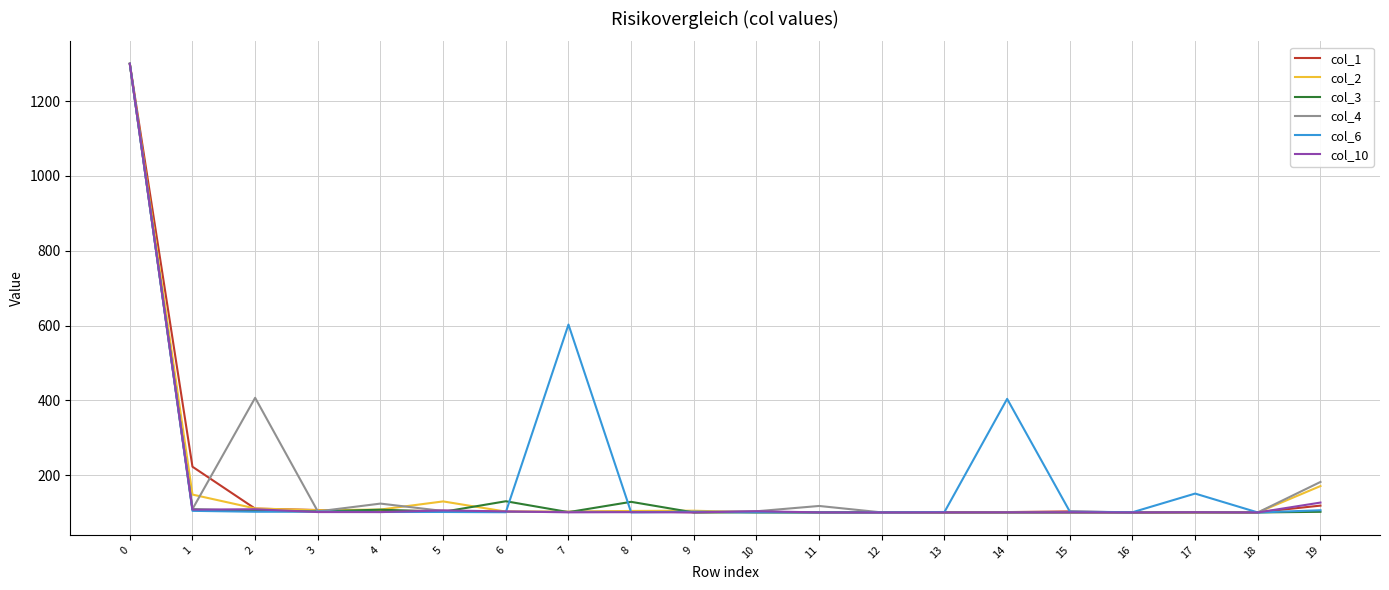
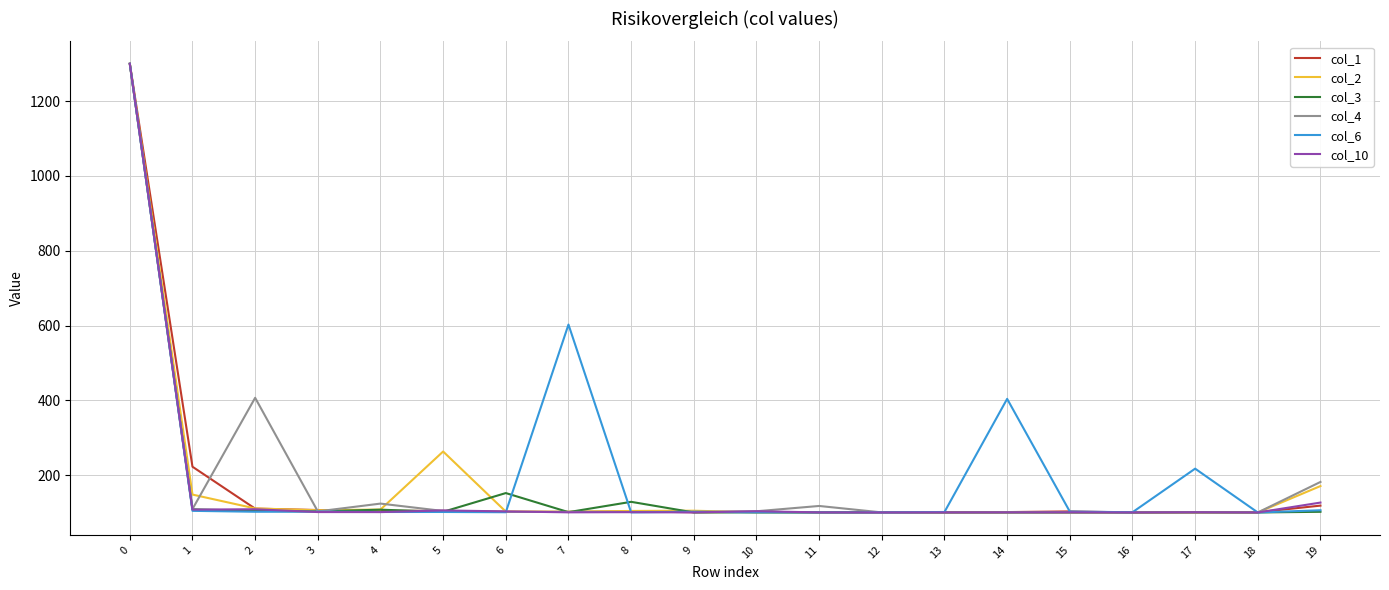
col_2, 5: 130 -> 260
col_3, 6: 130 -> 150
col_6, 17: 150 -> 220
